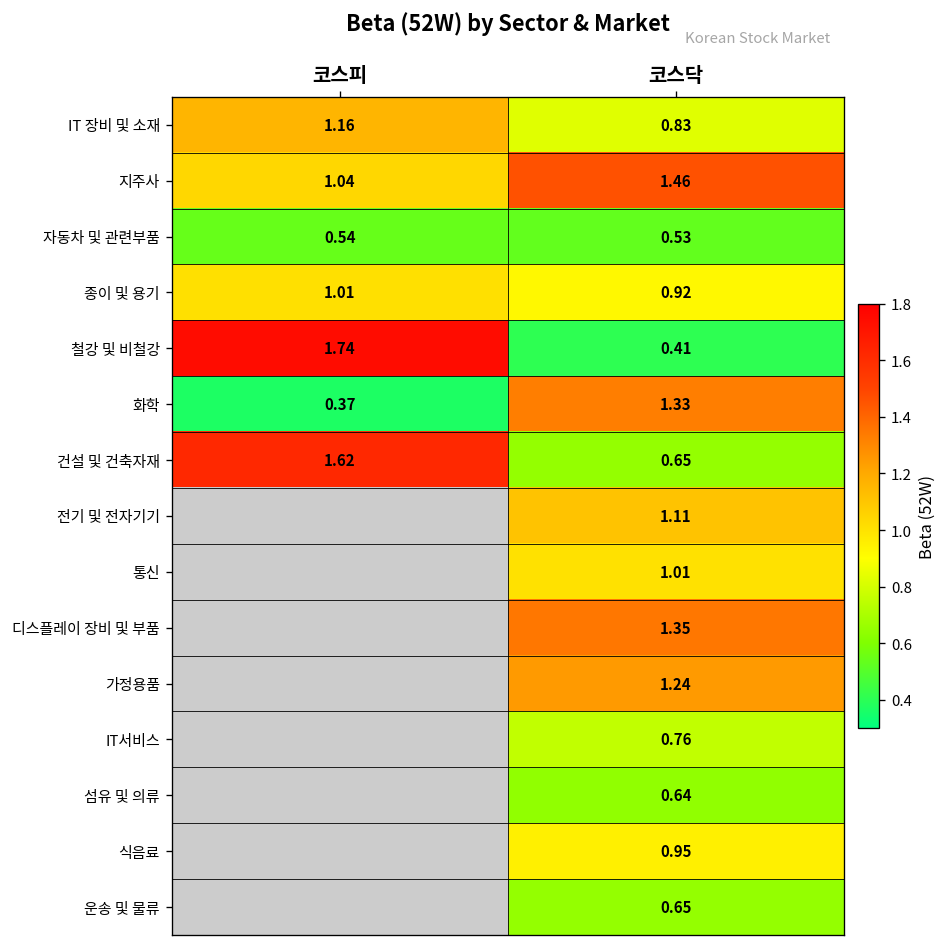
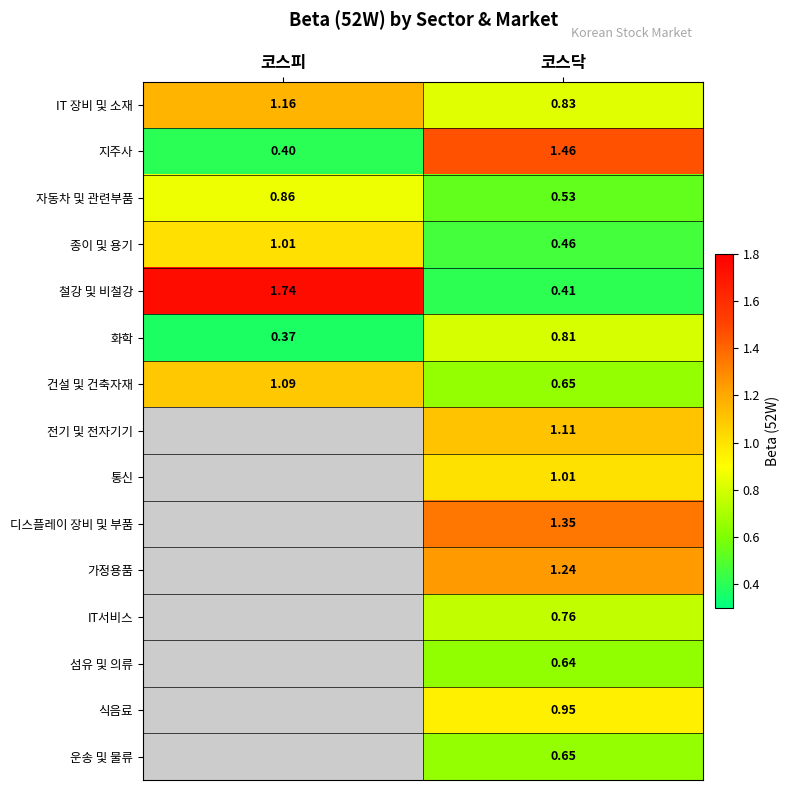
지주사, 코스피: 1.04 -> 0.40
자동차 및 관련부품, 코스피: 0.54 -> 0.86
종이 및 용기, 코스닥: 0.92 -> 0.46
화학, 코스닥: 1.33 -> 0.81
건설 및 건축자재, 코스피: 1.62 -> 1.09
